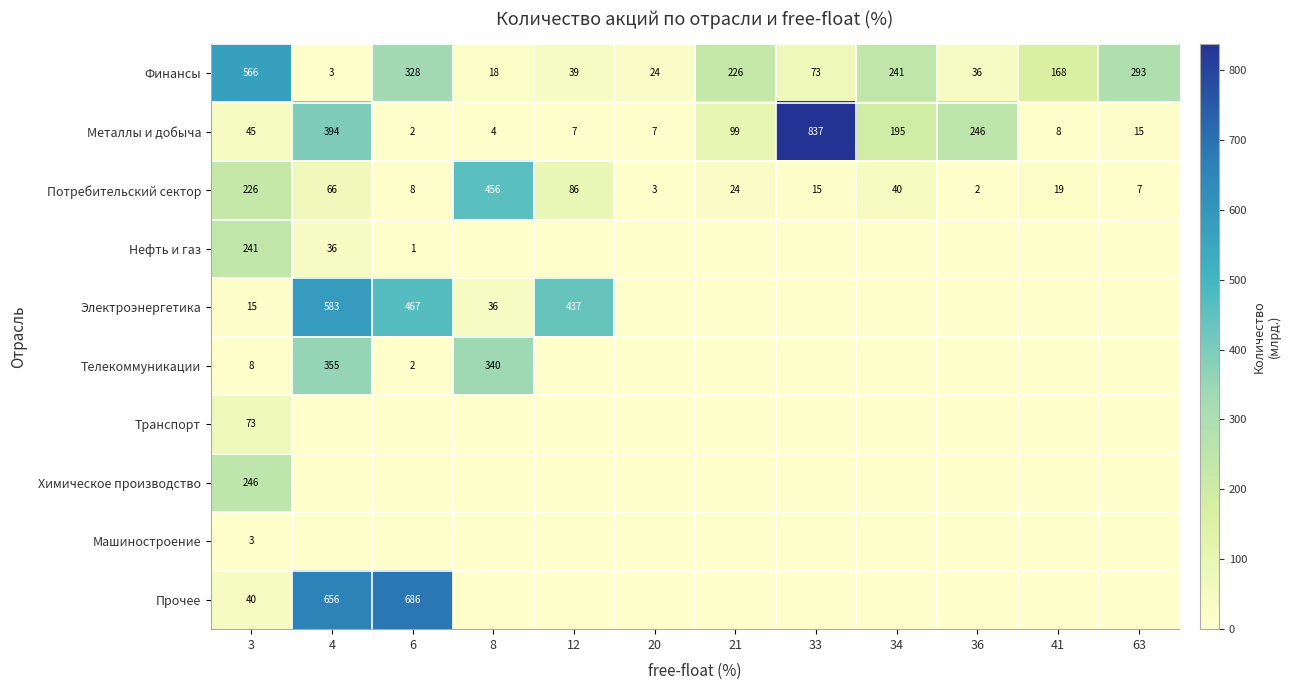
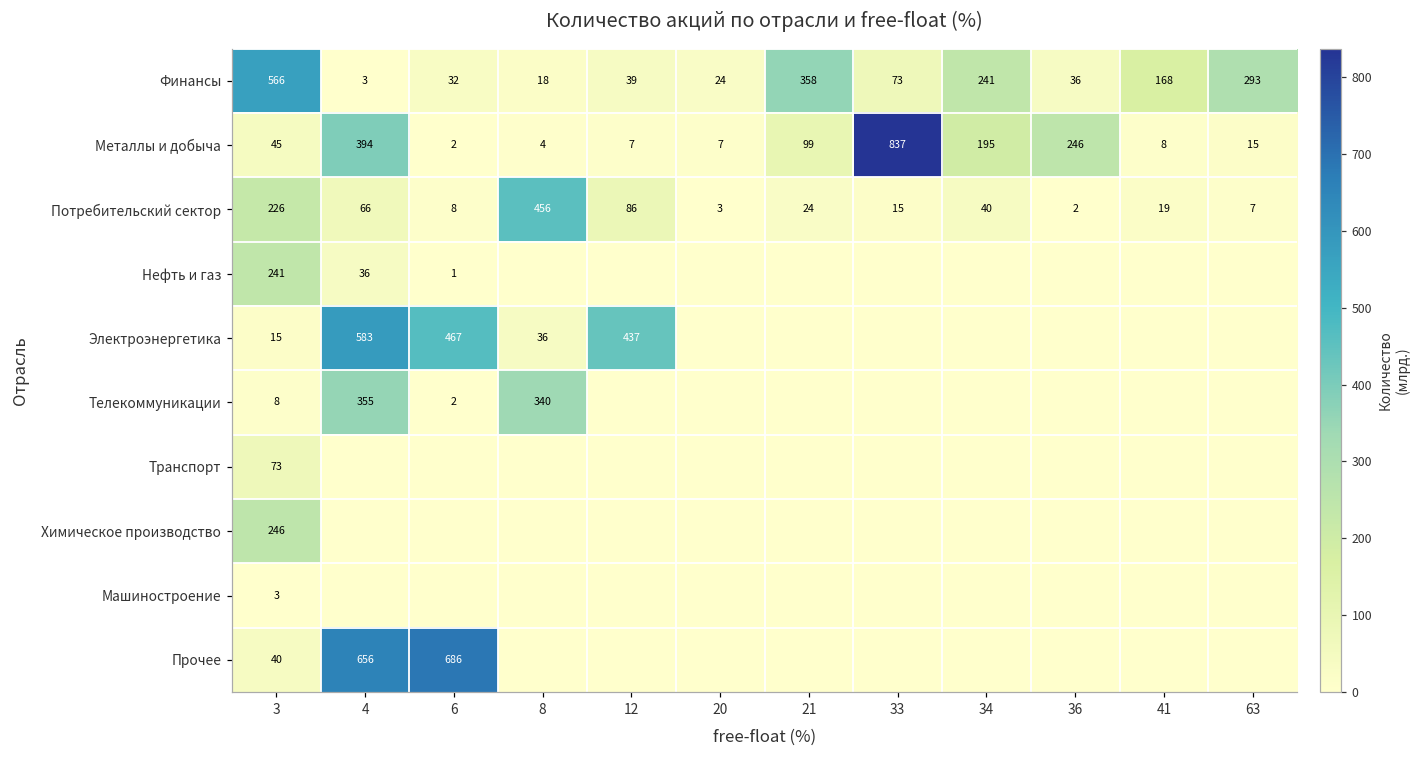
Финансы, 6: 328 -> 32
Финансы, 21: 226 -> 358
